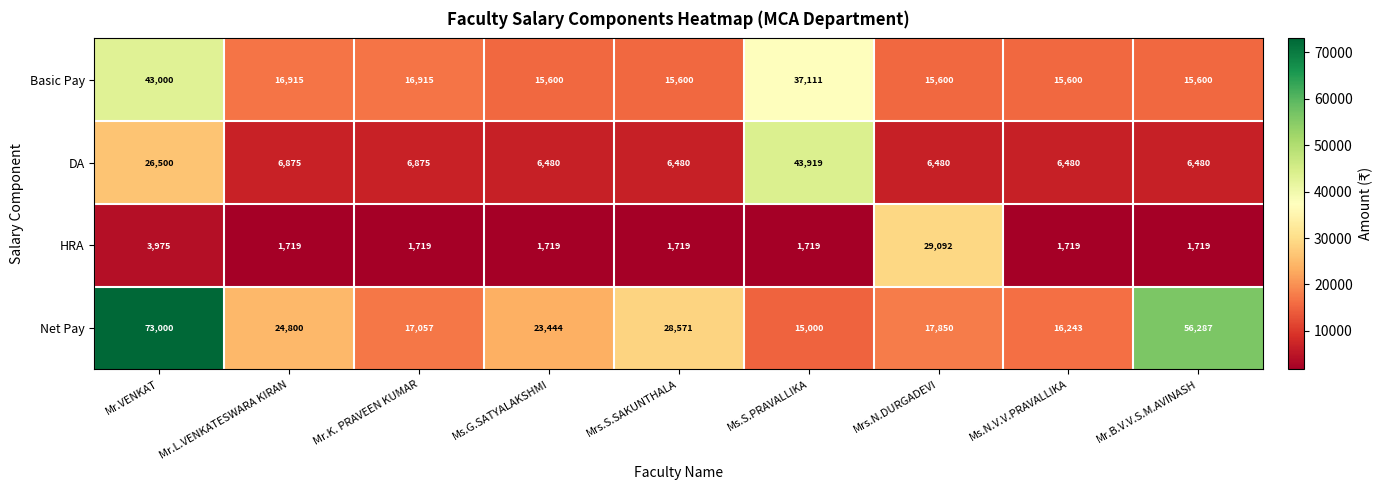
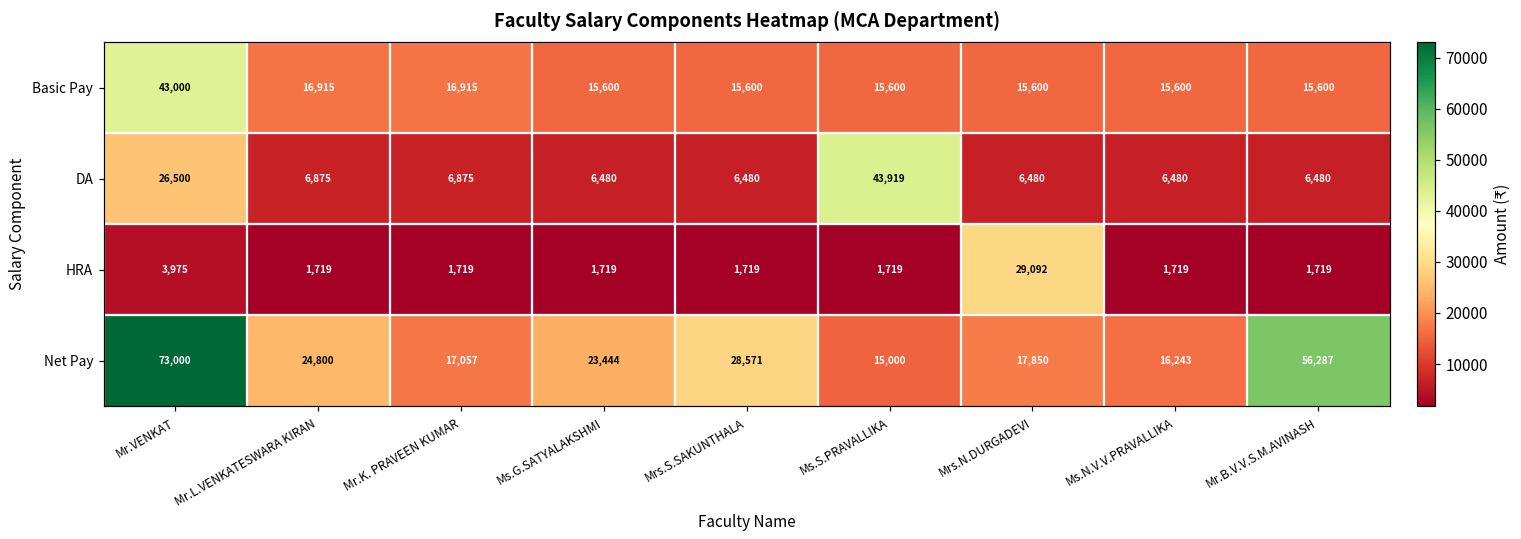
Basic Pay, Ms.S.PRAVALLIKA: 37,111 -> 15,600
